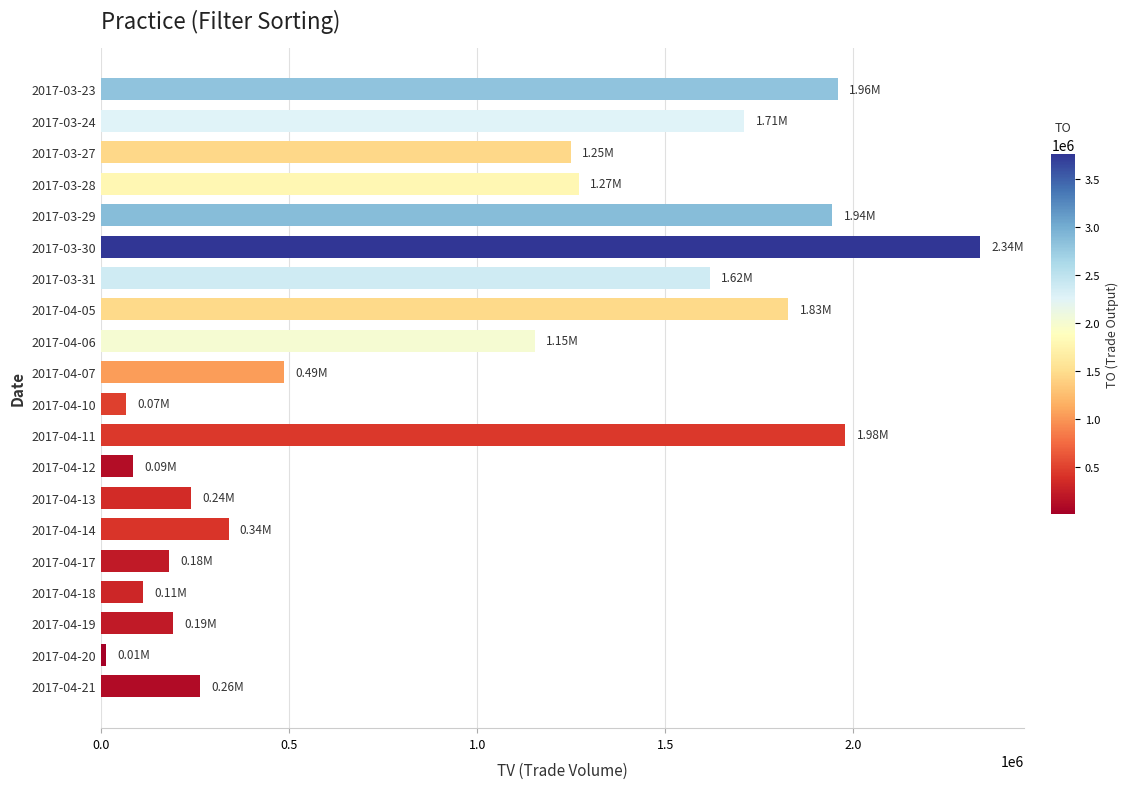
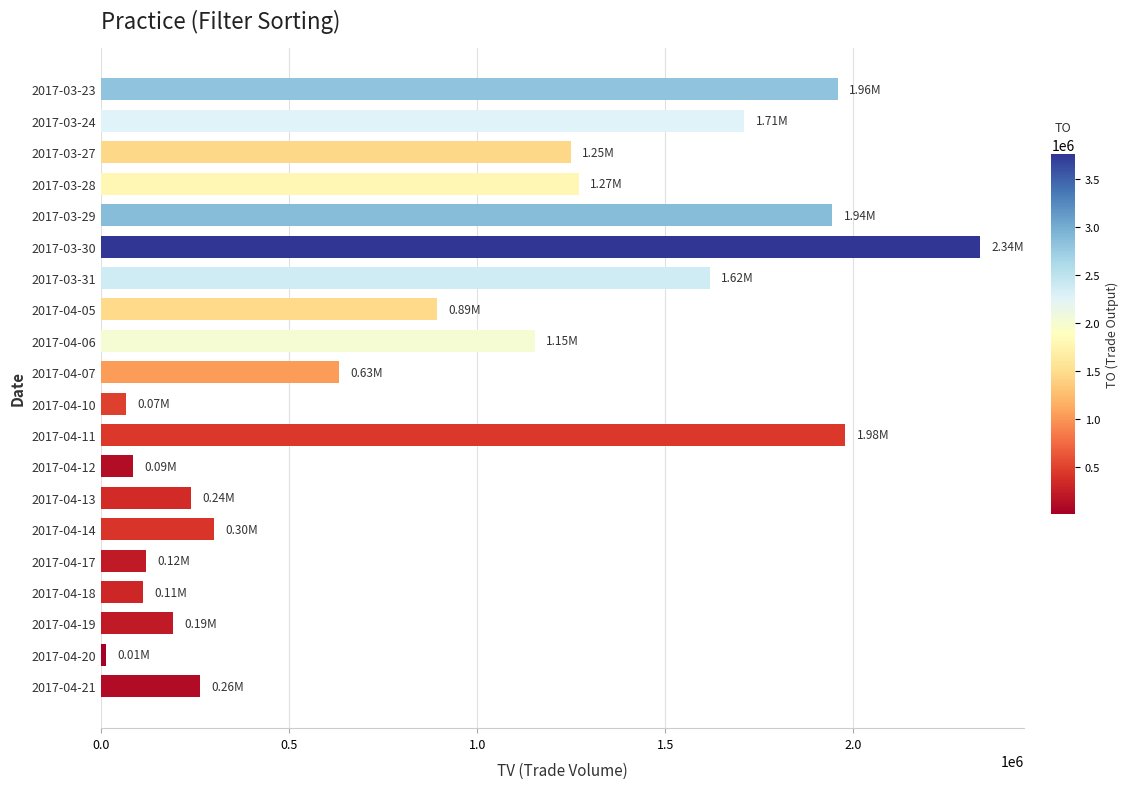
2017-04-05: 1.83M -> 0.89M
2017-04-07: 0.49M -> 0.63M
2017-04-14: 0.34M -> 0.30M
2017-04-17: 0.18M -> 0.12M
